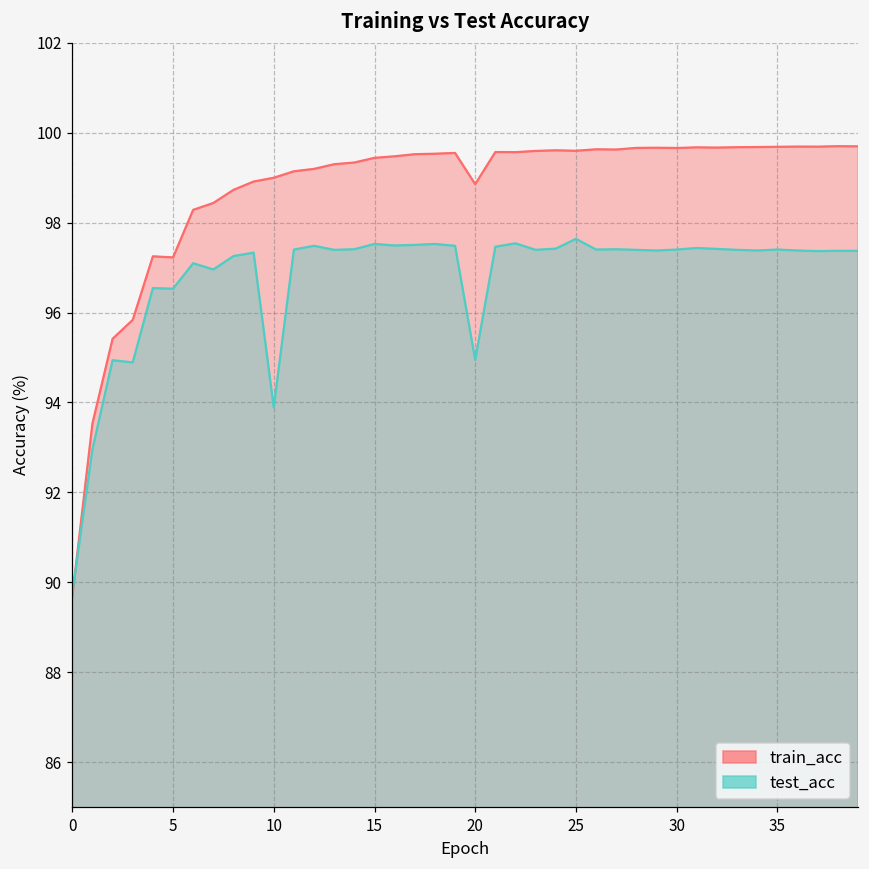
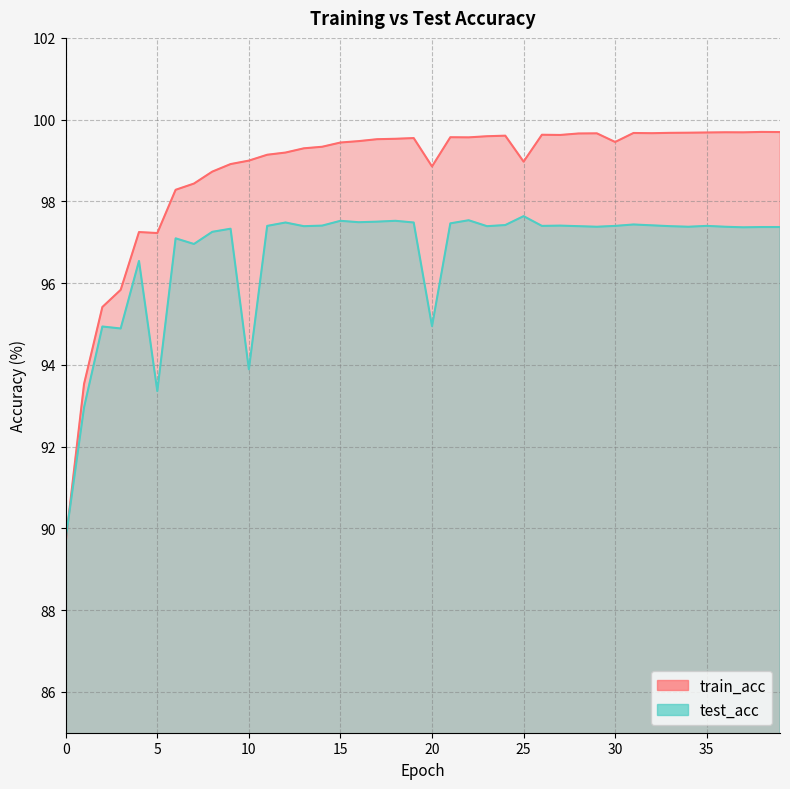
test_acc, 5: 96.5 -> 93.4
train_acc, 25: 99.6 -> 99.0
train_acc, 30: 99.7 -> 99.5
